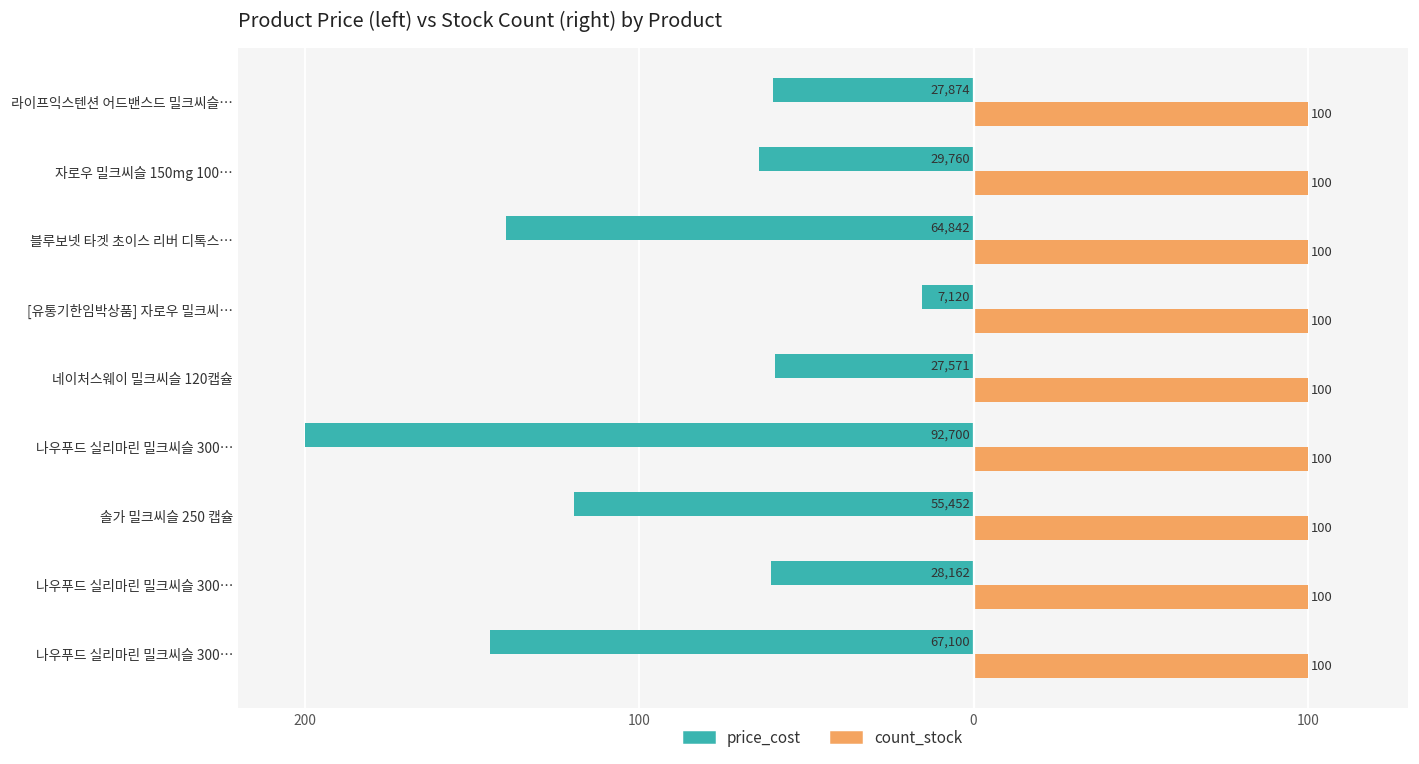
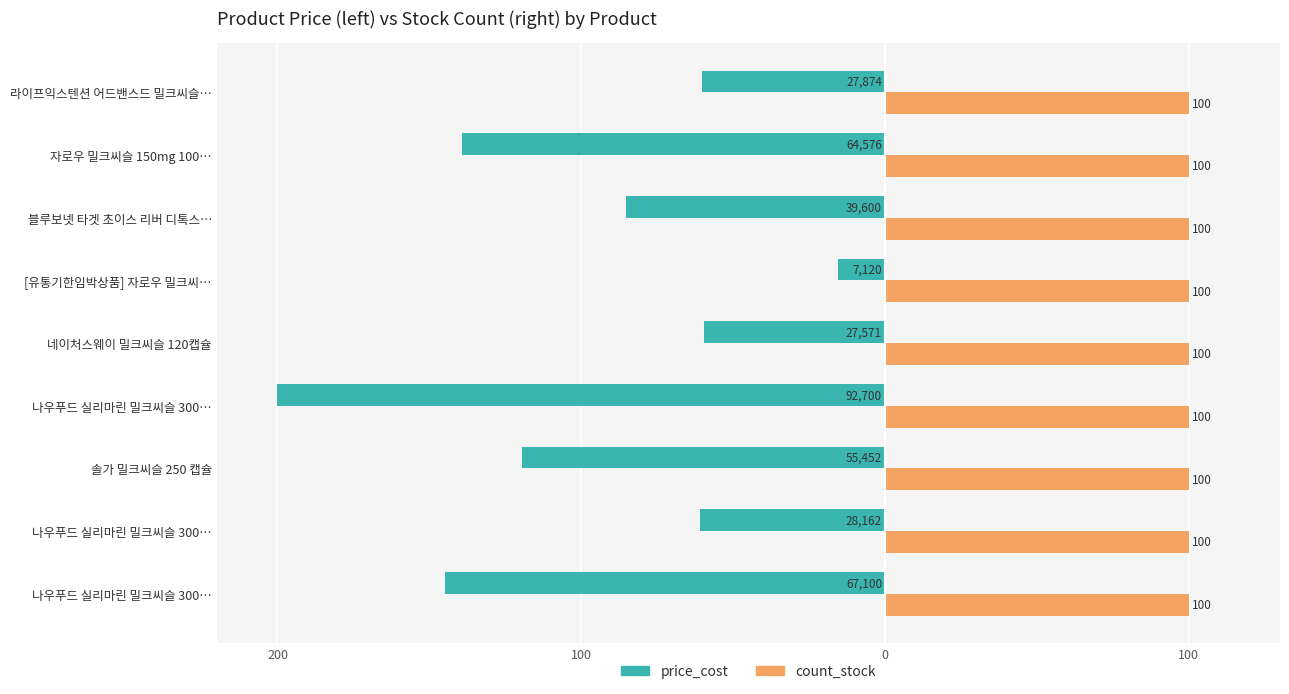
price_cost, 자로우 밀크씨슬 150mg 100…: 29,760 -> 64,576
price_cost, 블루보넷 타겟 초이스 리버 디톡스…: 64,842 -> 39,600
